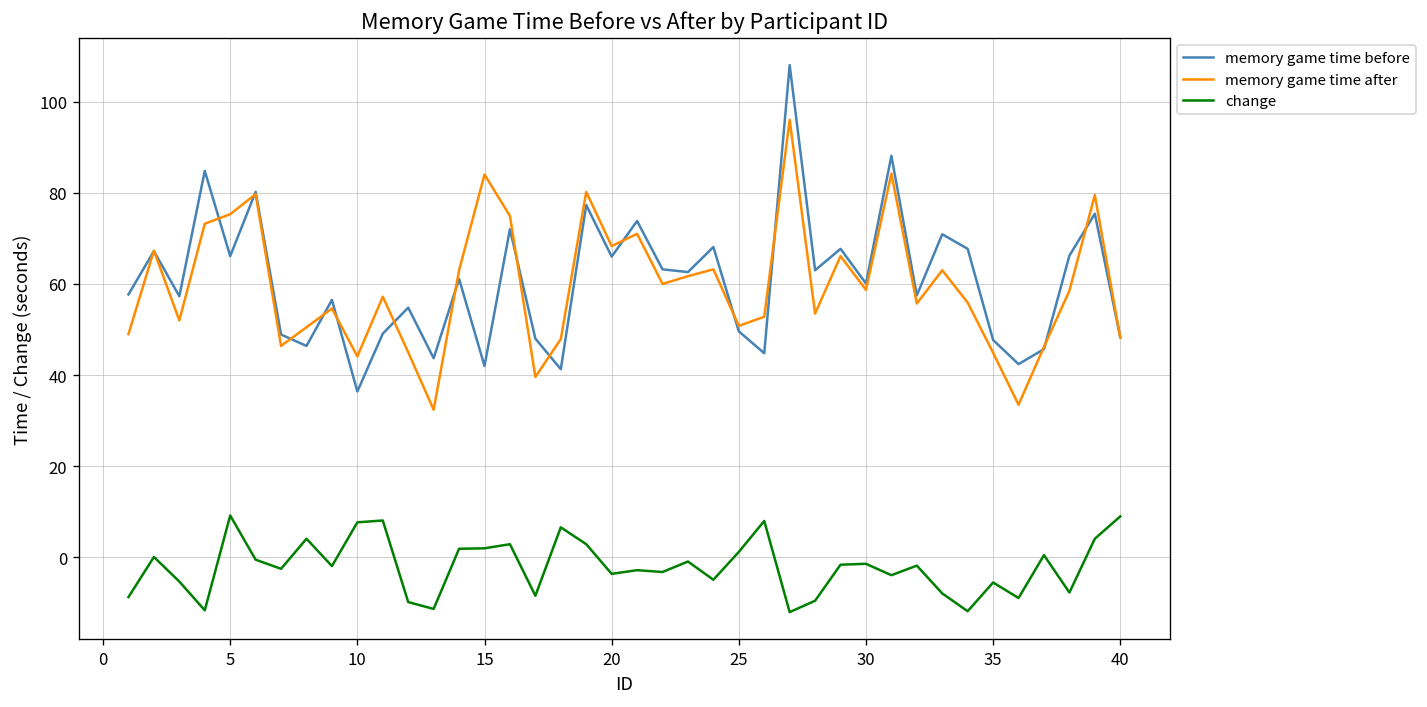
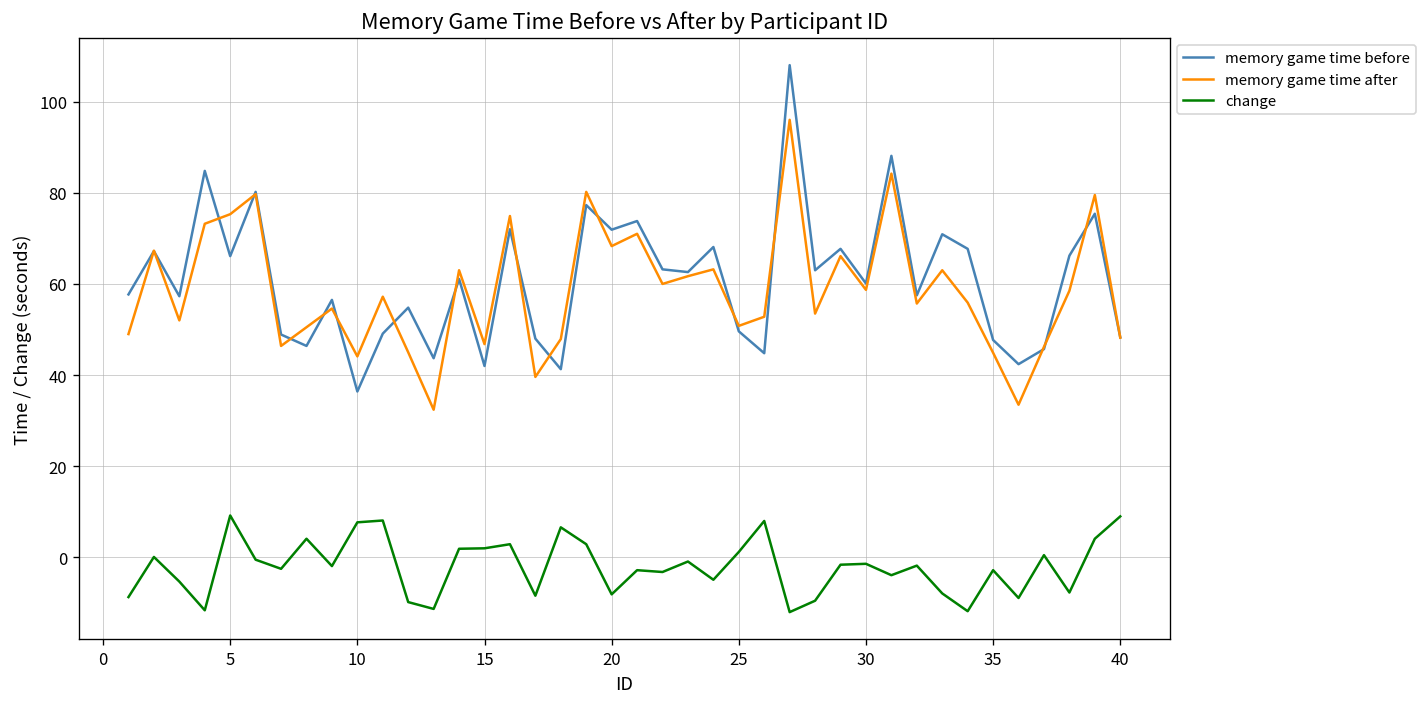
memory game time after, 15: 84 -> 47
memory game time before, 20: 66 -> 72
change, 20: -4 -> -8
change, 35: -6 -> -3
